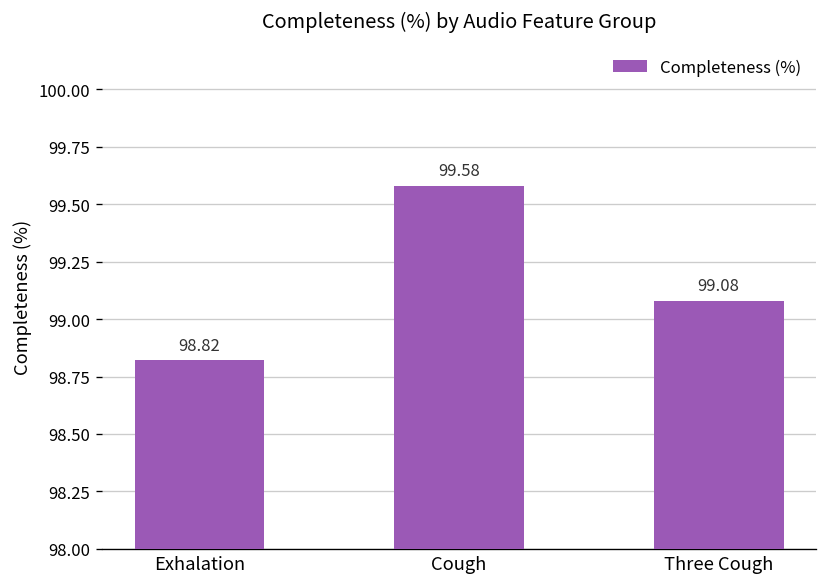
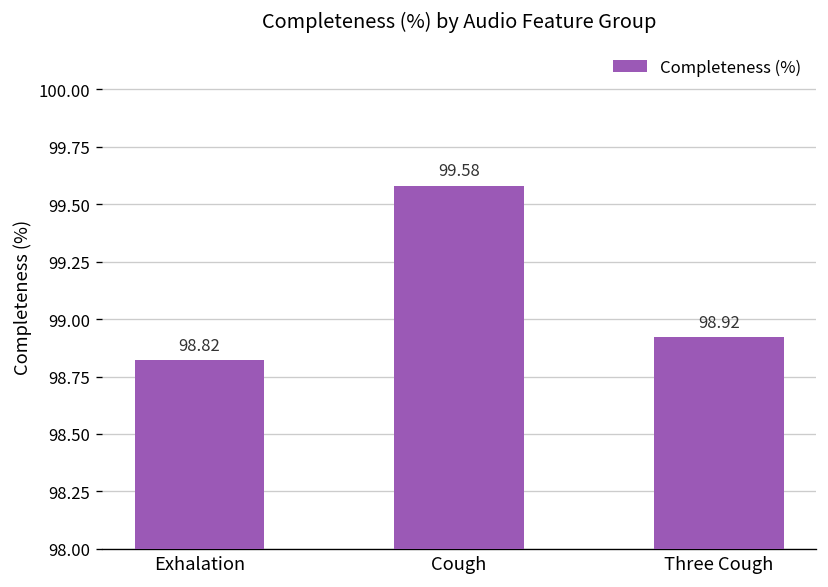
Three Cough: 99.08 -> 98.92
